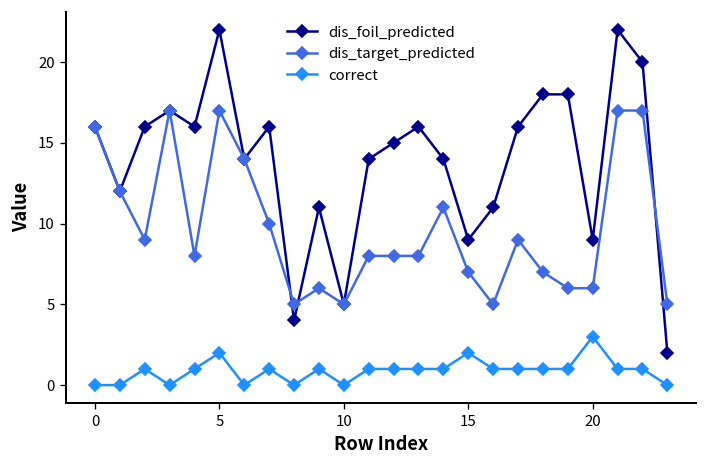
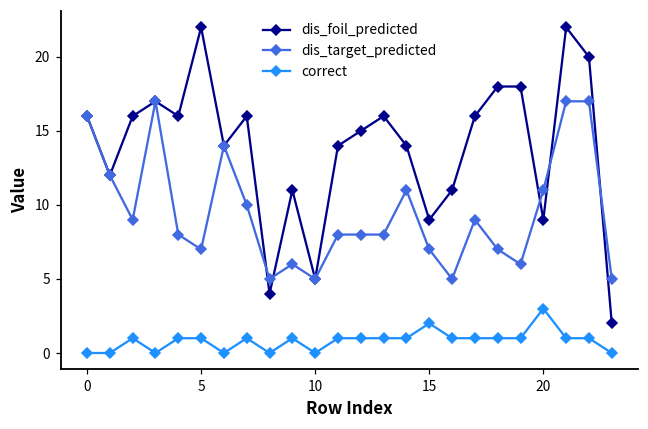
dis_target_predicted, 5: 17 -> 7
correct, 5: 2 -> 1
dis_target_predicted, 20: 6 -> 11
